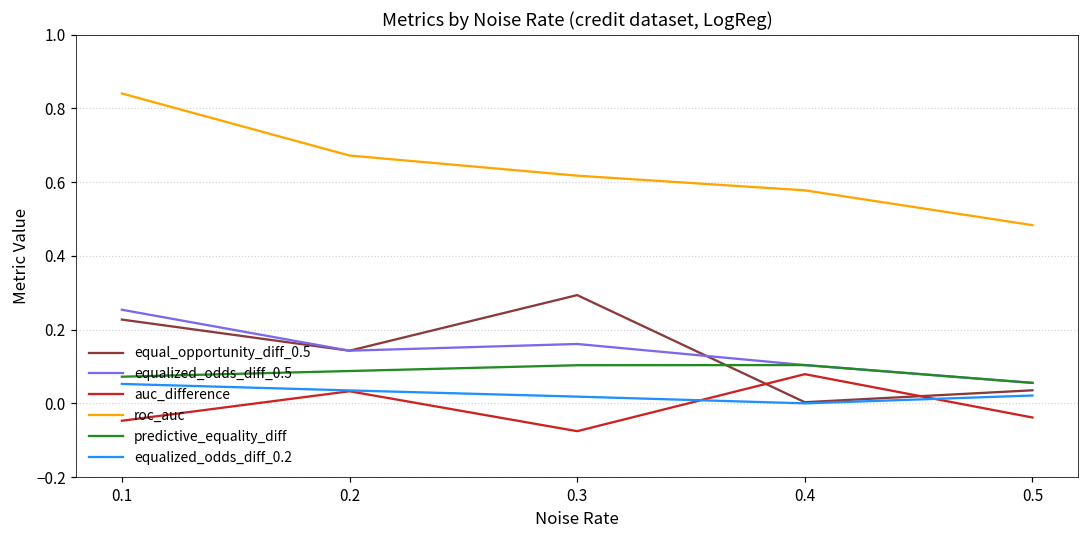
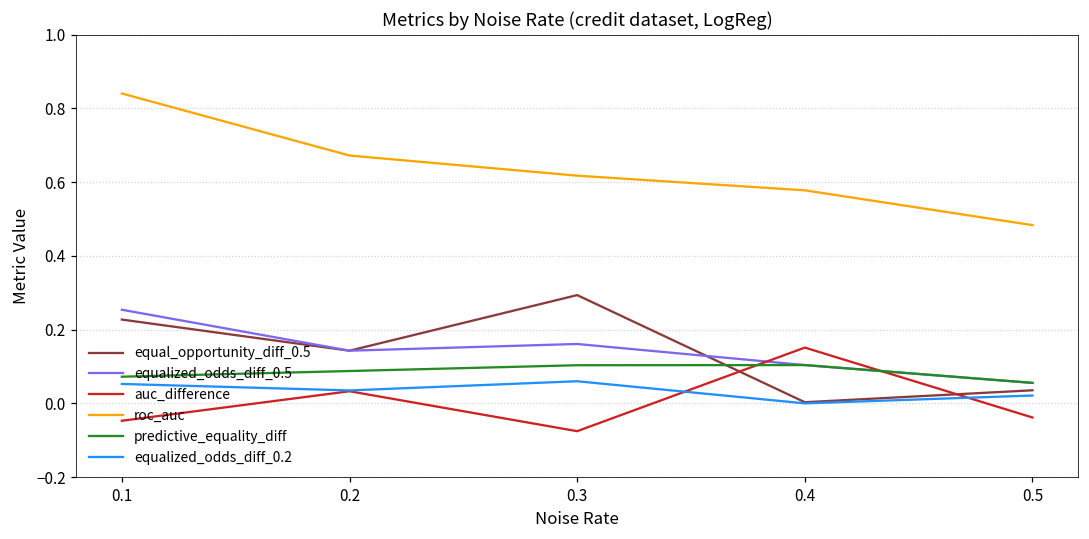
equalized_odds_diff_0.2, 0.3: 0.02 -> 0.06
auc_difference, 0.4: 0.08 -> 0.15
